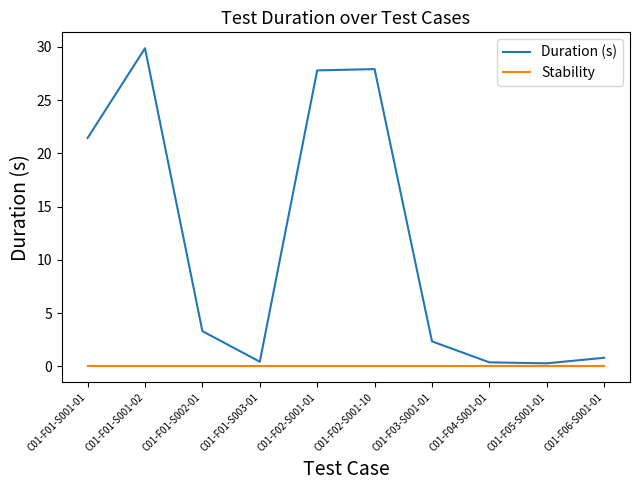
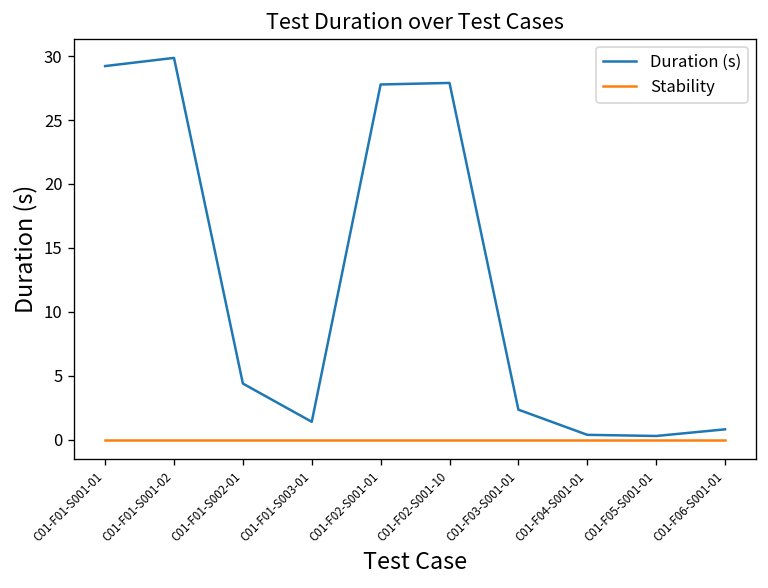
Duration (s), C01-F01-S001-01: 21.4 -> 29.2
Duration (s), C01-F01-S002-01: 3.3 -> 4.4
Duration (s), C01-F01-S003-01: 0.4 -> 1.4
